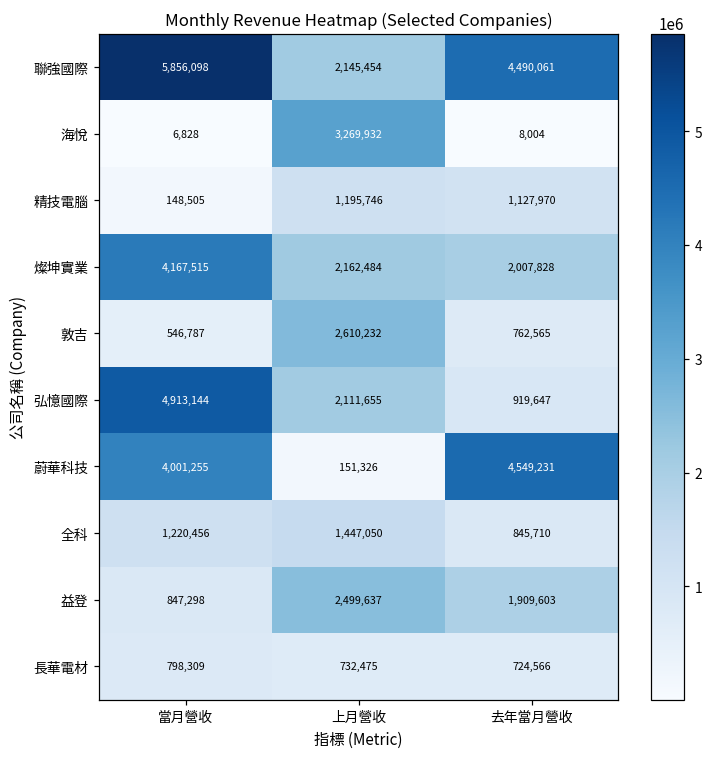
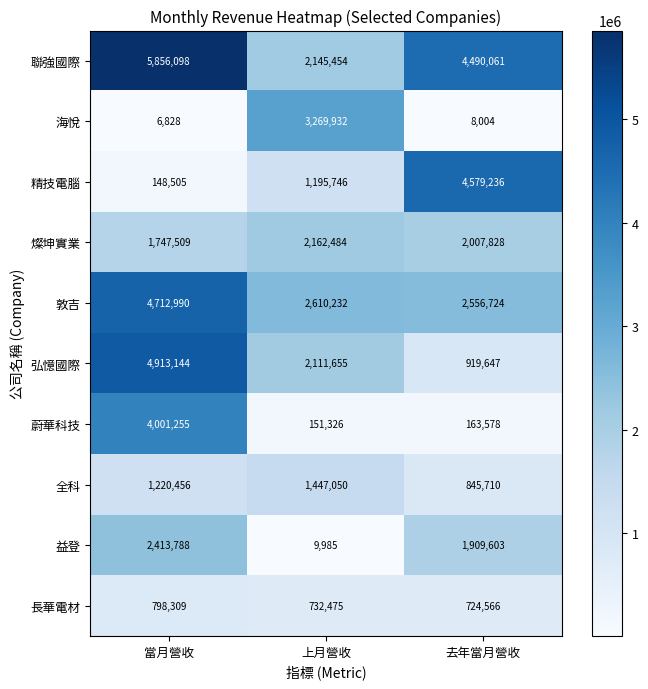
精技電腦, 去年當月營收: 1,127,970 -> 4,579,236
燦坤實業, 當月營收: 4,167,515 -> 1,747,509
敦吉, 當月營收: 546,787 -> 4,712,990
敦吉, 去年當月營收: 762,565 -> 2,556,724
蔚華科技, 去年當月營收: 4,549,231 -> 163,578
益登, 當月營收: 847,298 -> 2,413,788
益登, 上月營收: 2,499,637 -> 9,985
